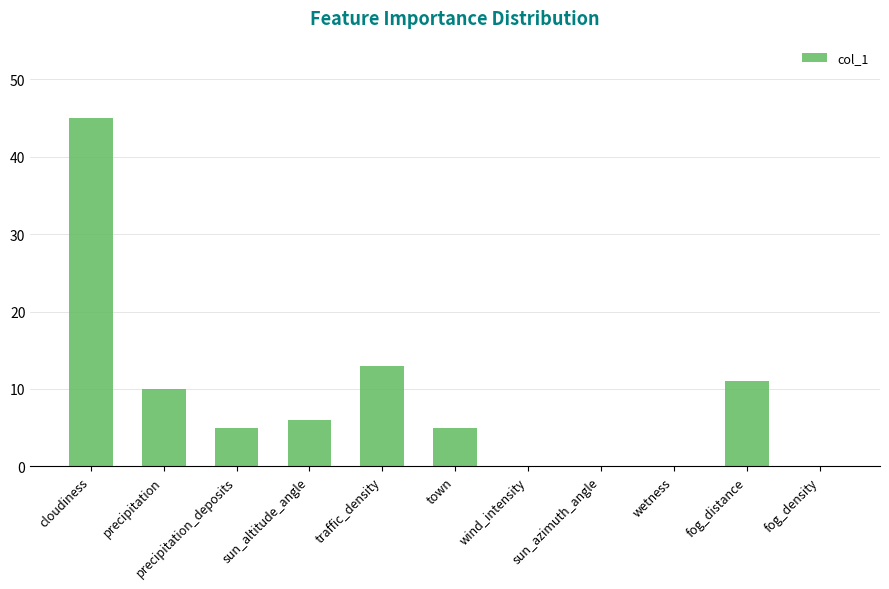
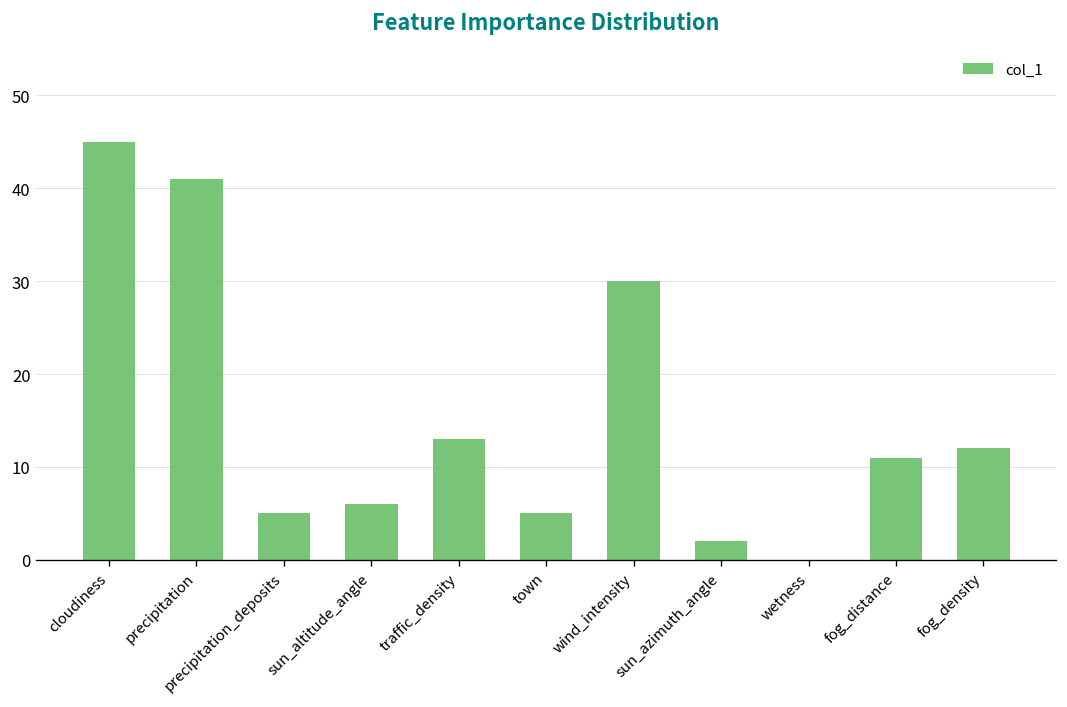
precipitation: 10 -> 41
wind_intensity: 0 -> 30
sun_azimuth_angle: 0 -> 2
fog_density: 0 -> 12
